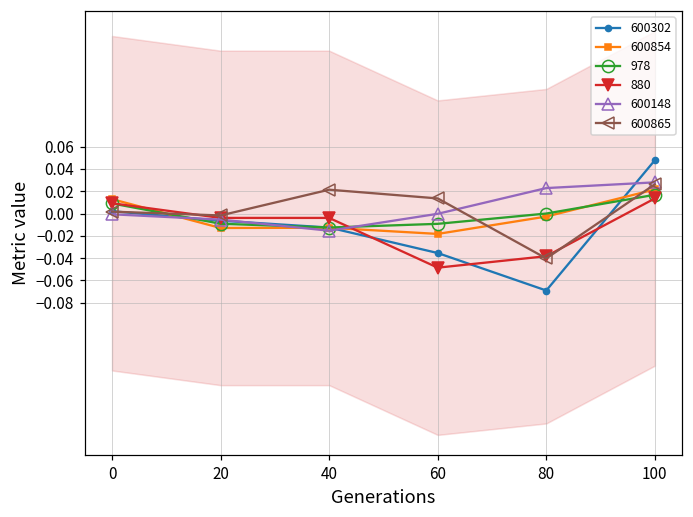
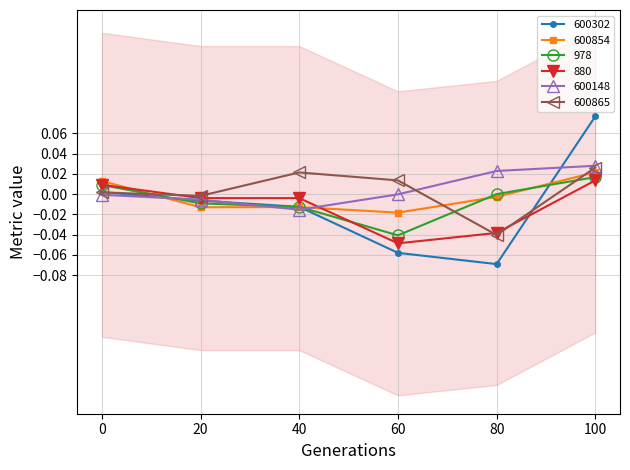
600302, 60: -0.035 -> -0.058
978, 60: -0.009 -> -0.041
600302, 100: 0.048 -> 0.077
